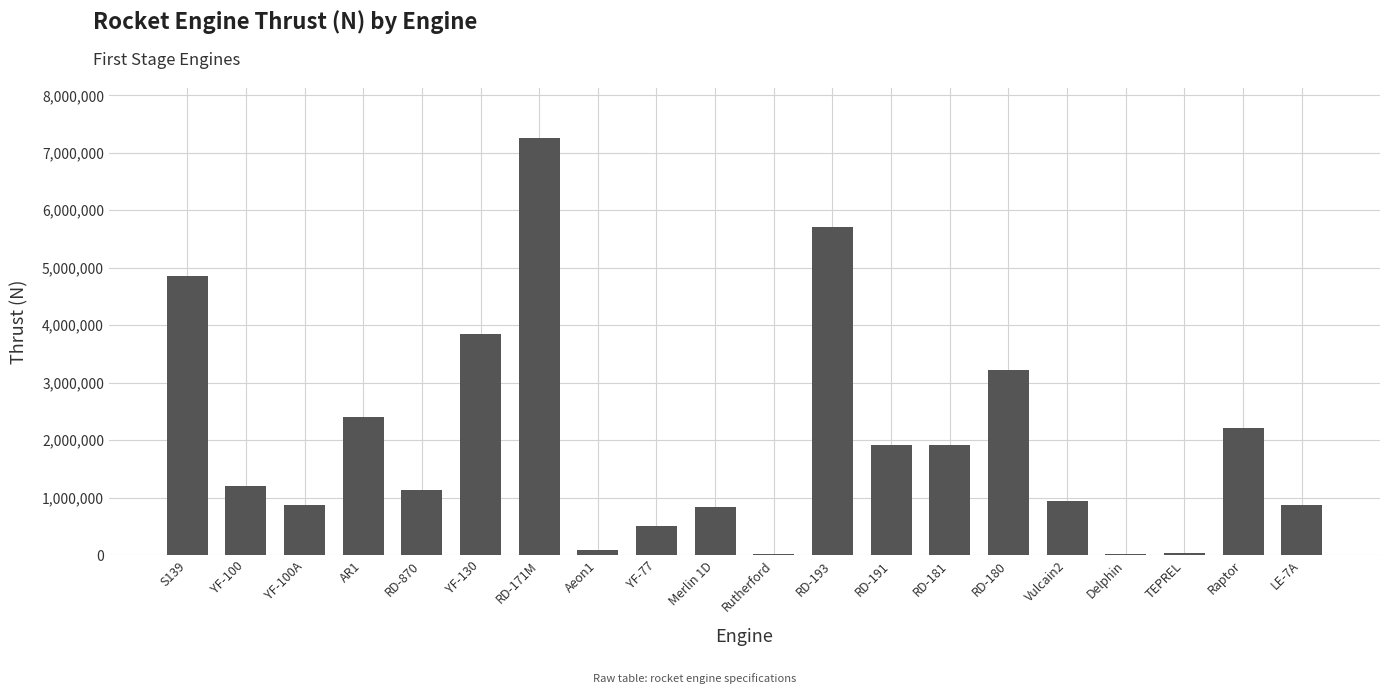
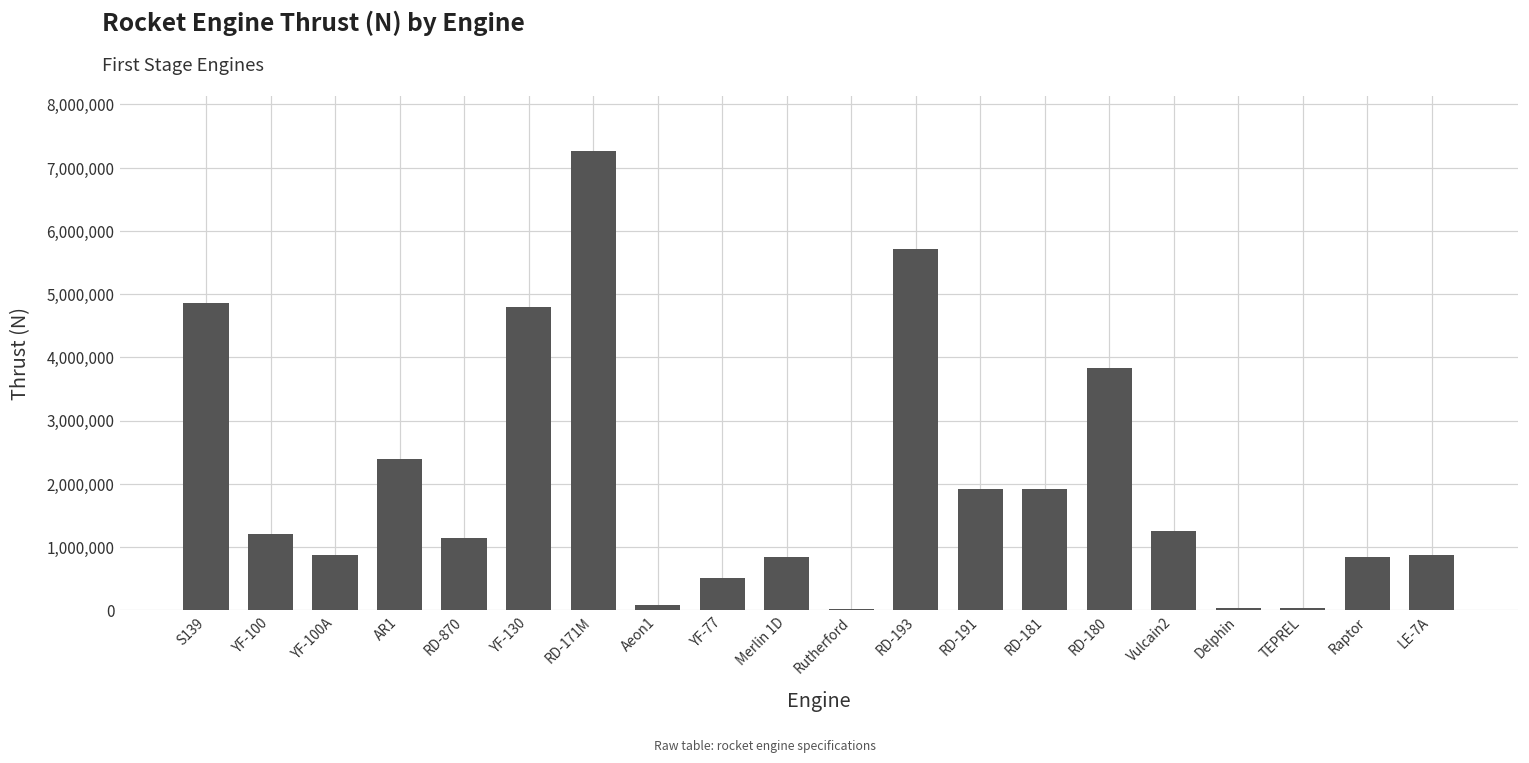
YF-130: 3,800,000 -> 4,800,000
RD-180: 3,200,000 -> 3,800,000
Vulcain2: 900,000 -> 1,300,000
Raptor: 2,200,000 -> 800,000
